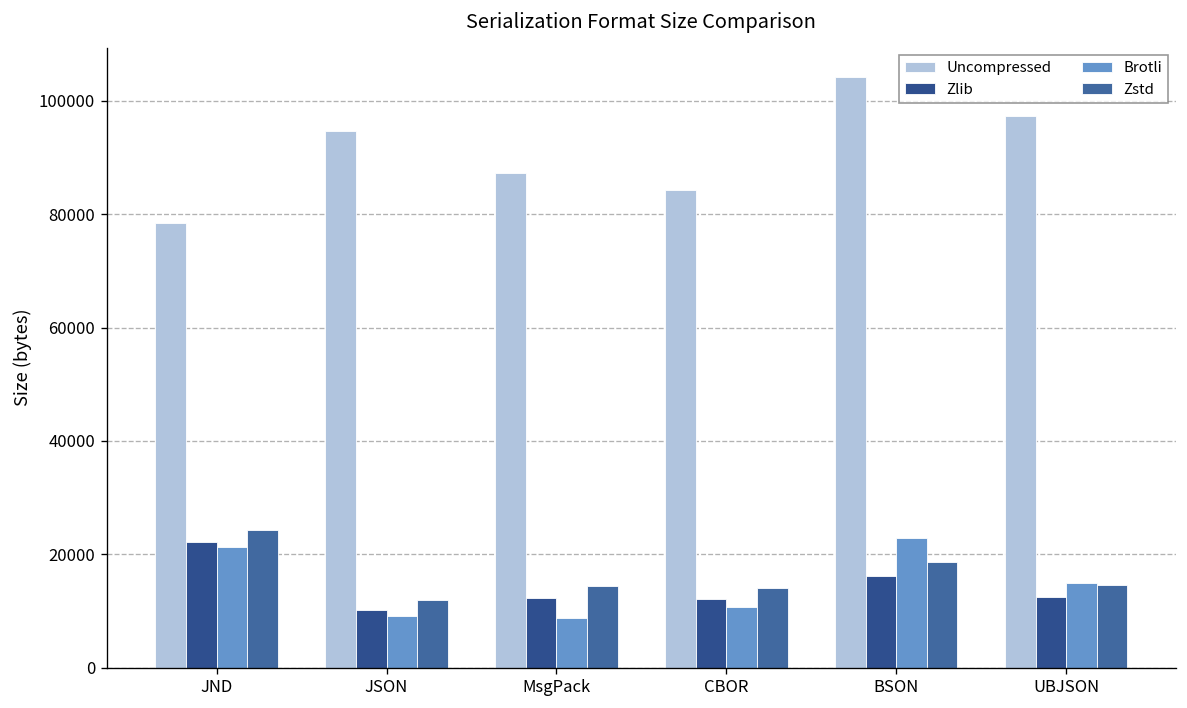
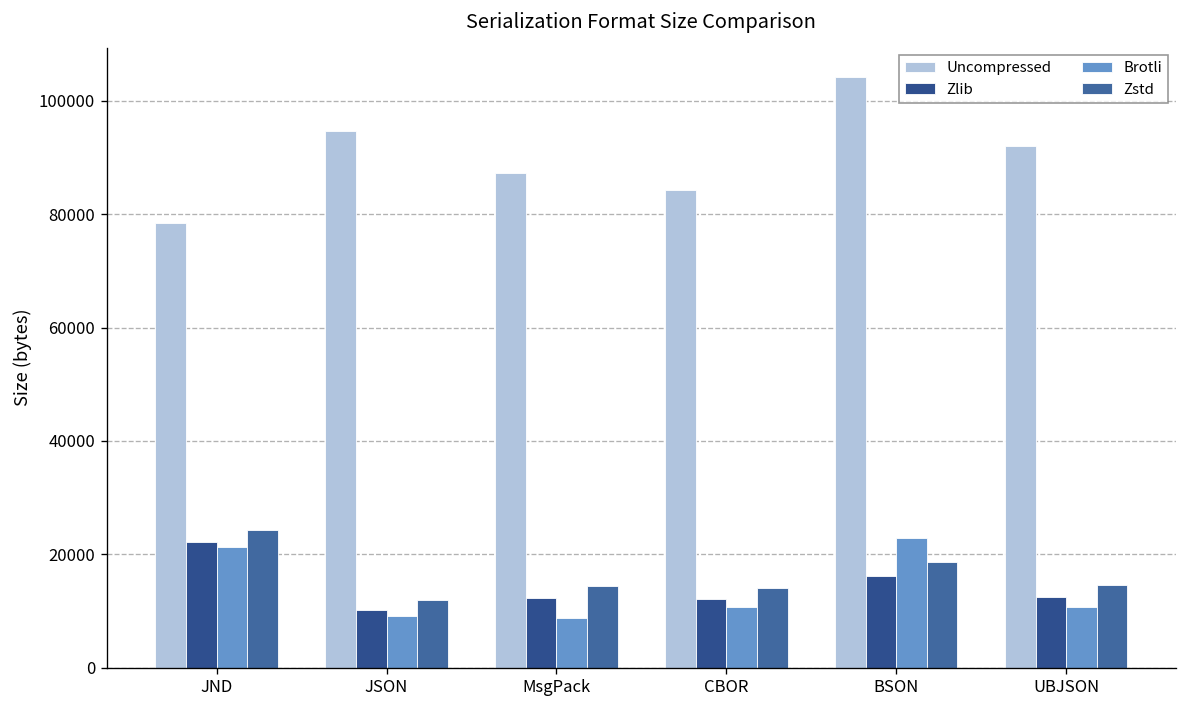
Uncompressed, UBJSON: 97000 -> 92000
Brotli, UBJSON: 15000 -> 11000
